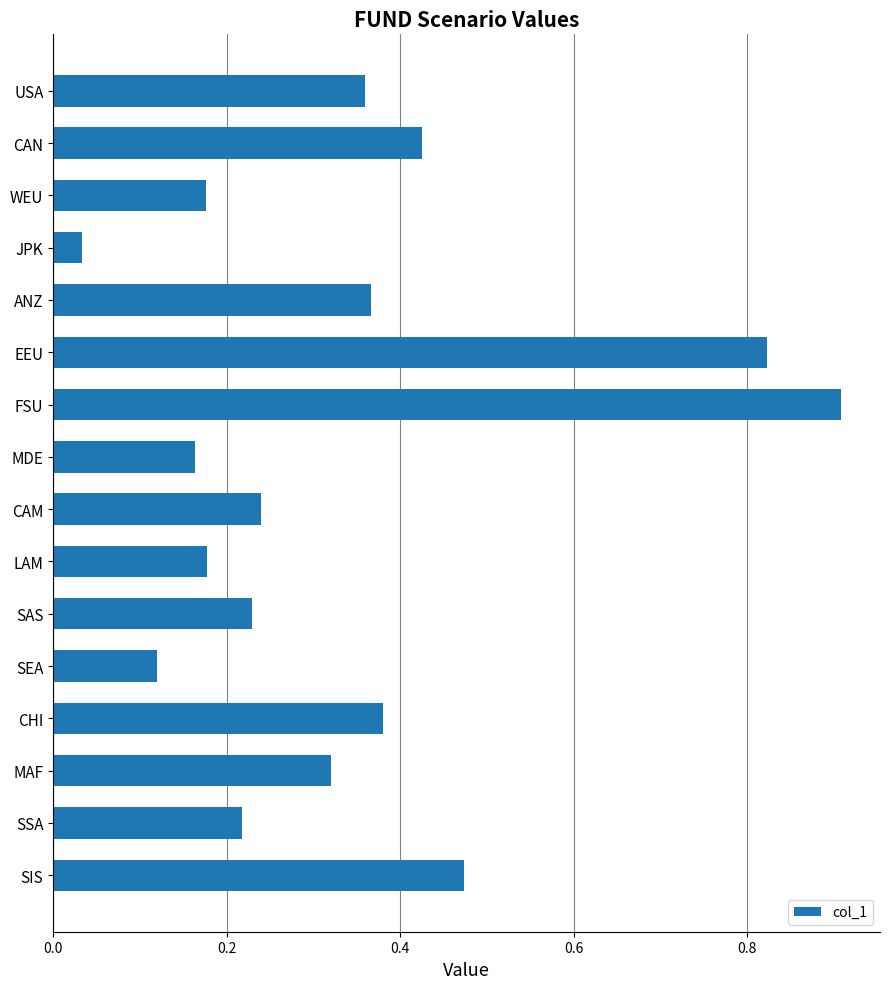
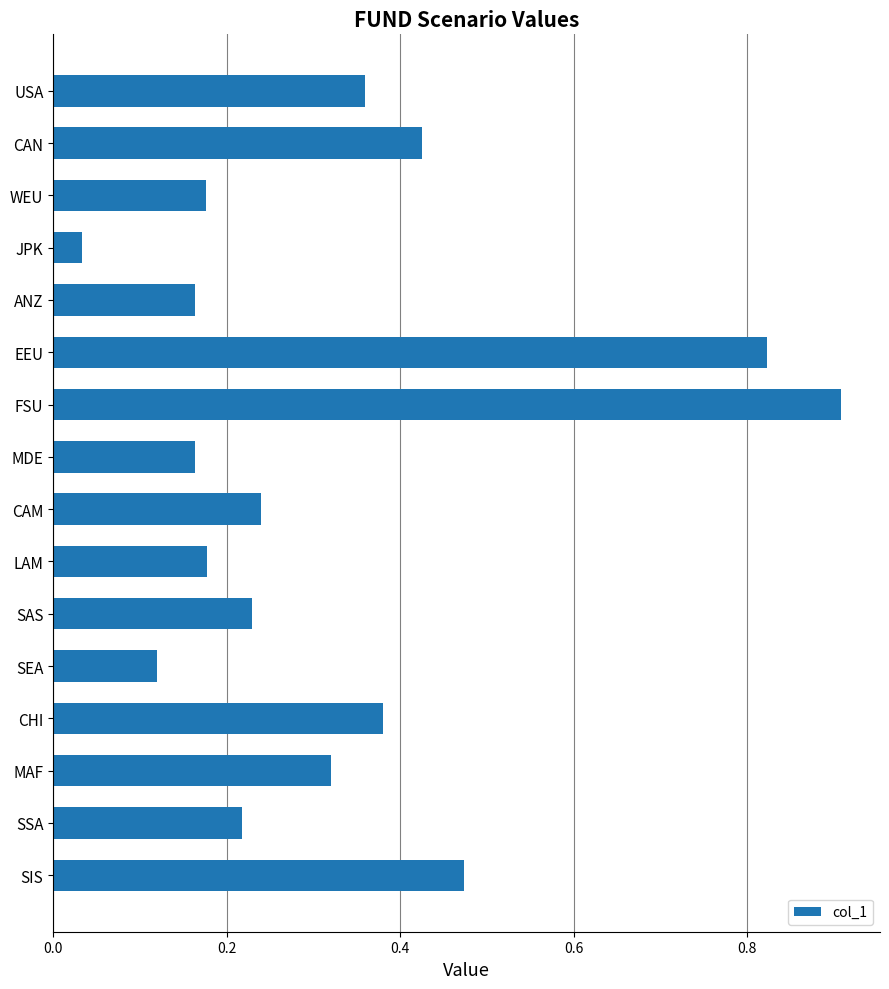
ANZ: 0.37 -> 0.16
